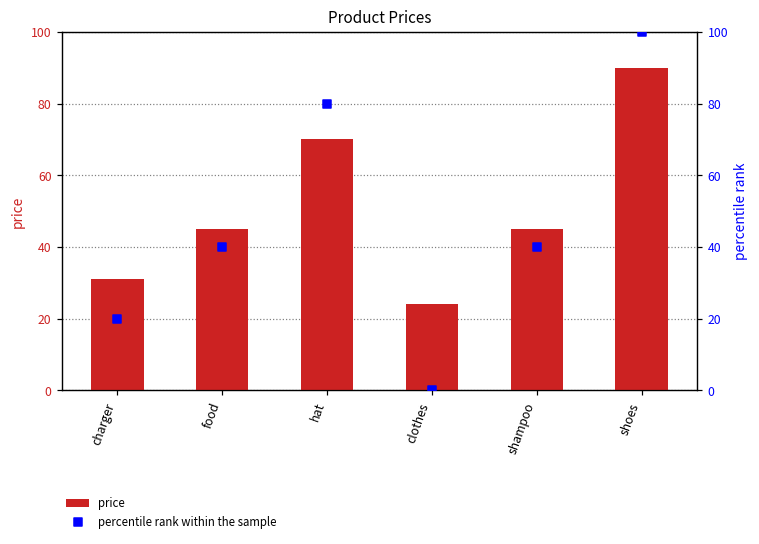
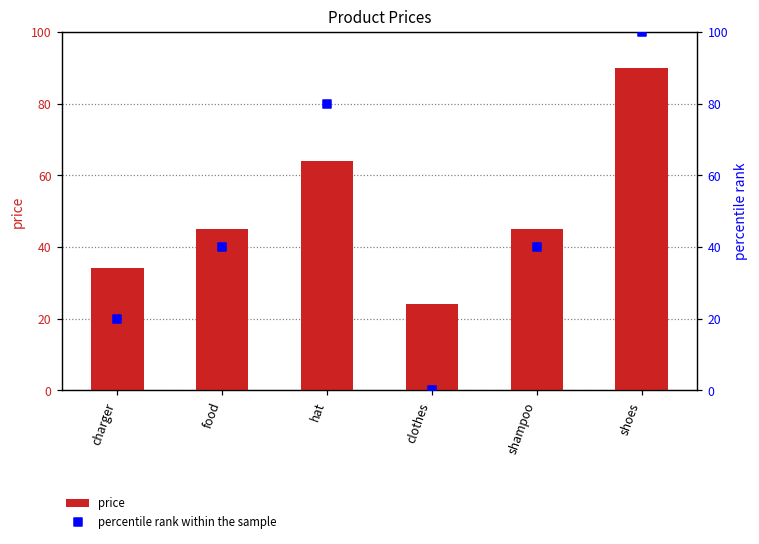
price, charger: 31 -> 34
price, hat: 70 -> 64
